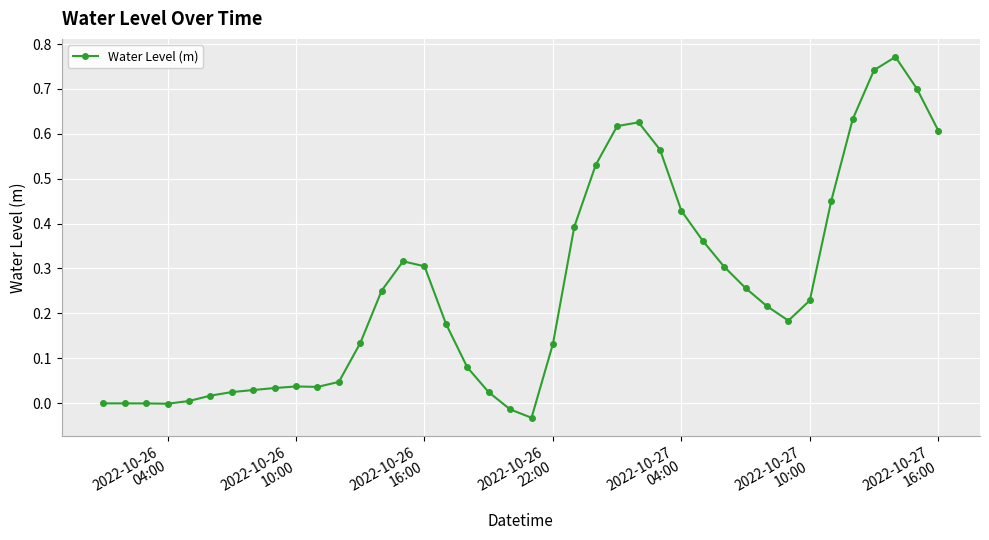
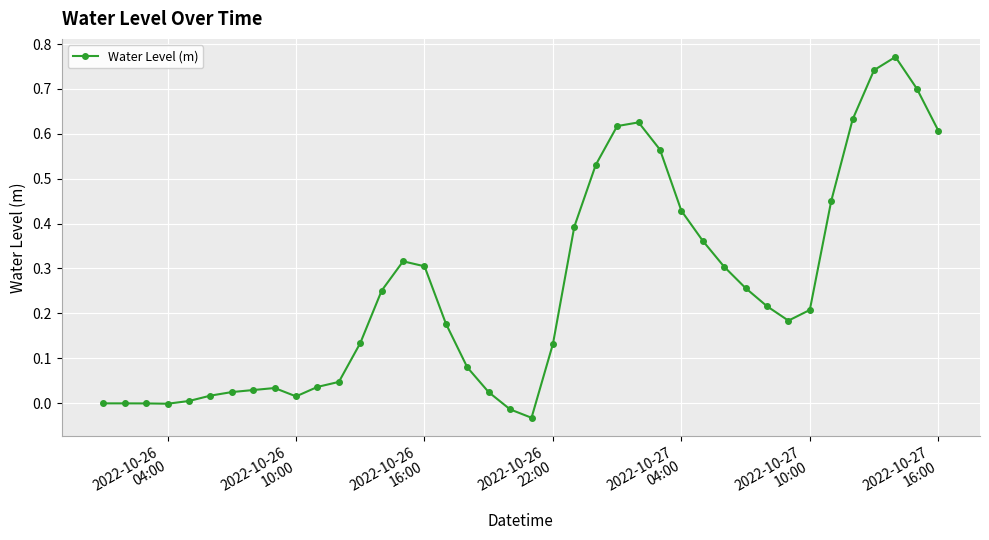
2022-10-26 10:00: 0.04 -> 0.01
2022-10-27 10:00: 0.23 -> 0.21
